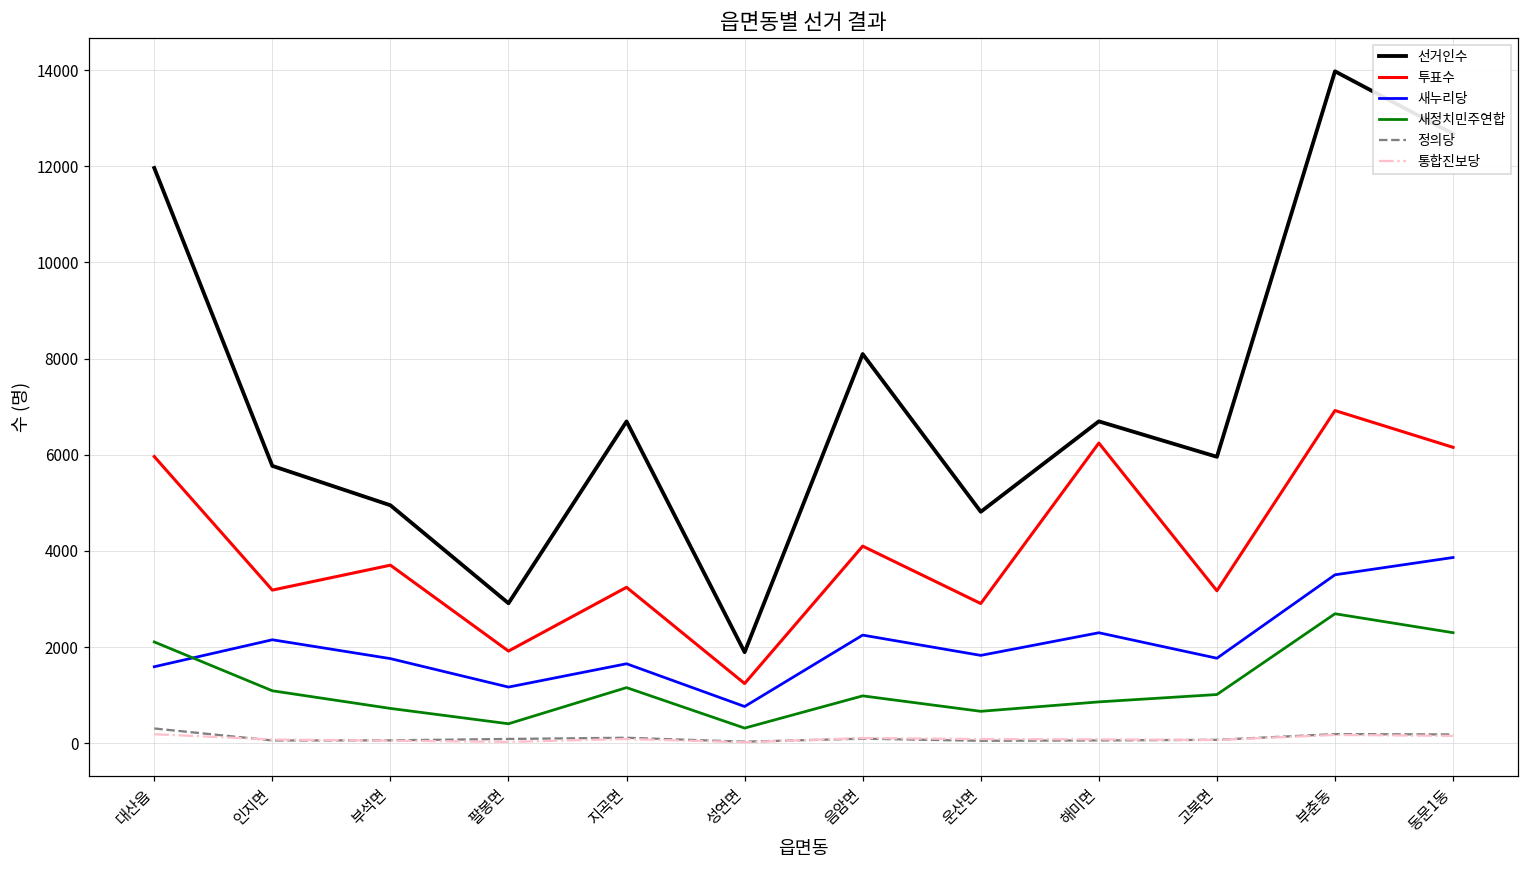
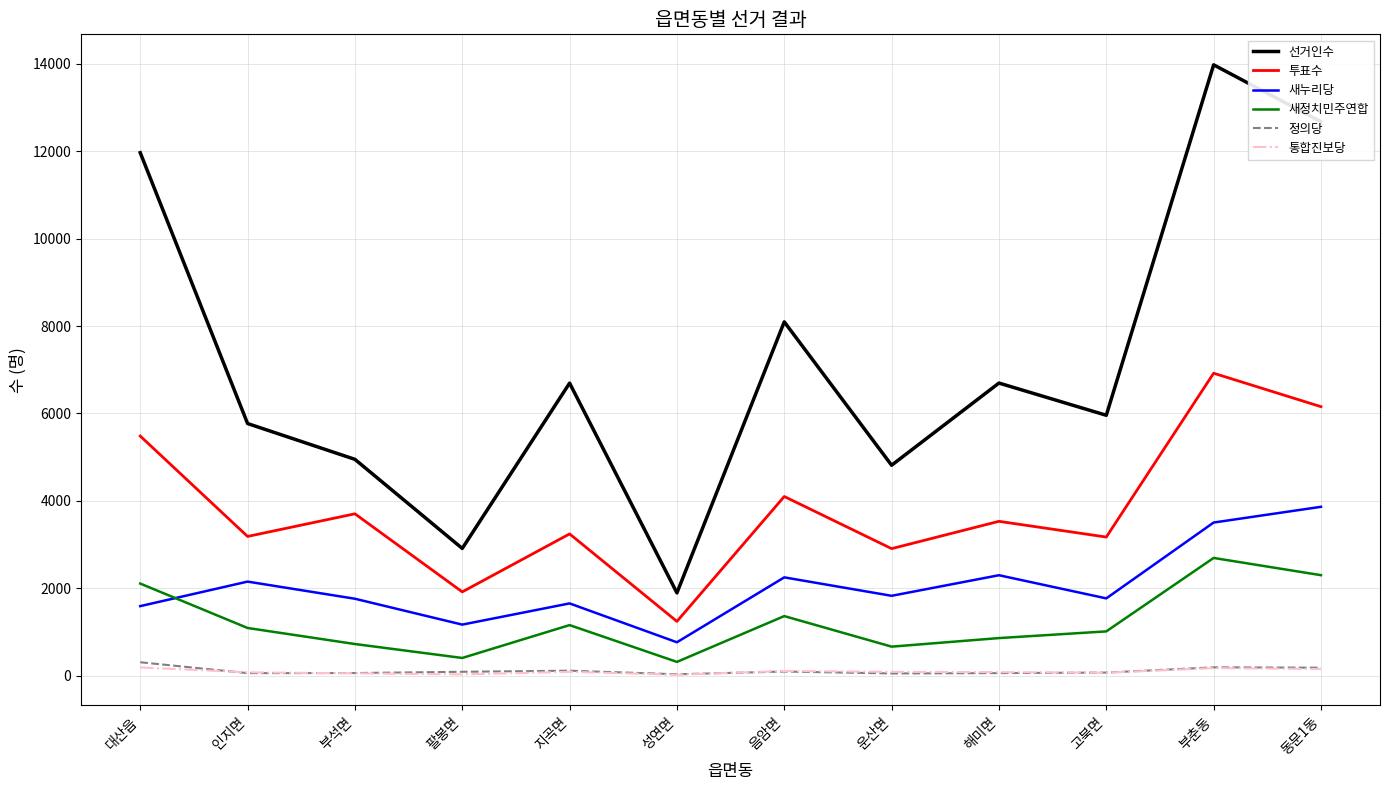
투표수, 대산읍: 6000 -> 5500
새정치민주연합, 음암면: 1000 -> 1400
투표수, 해미면: 6200 -> 3500
